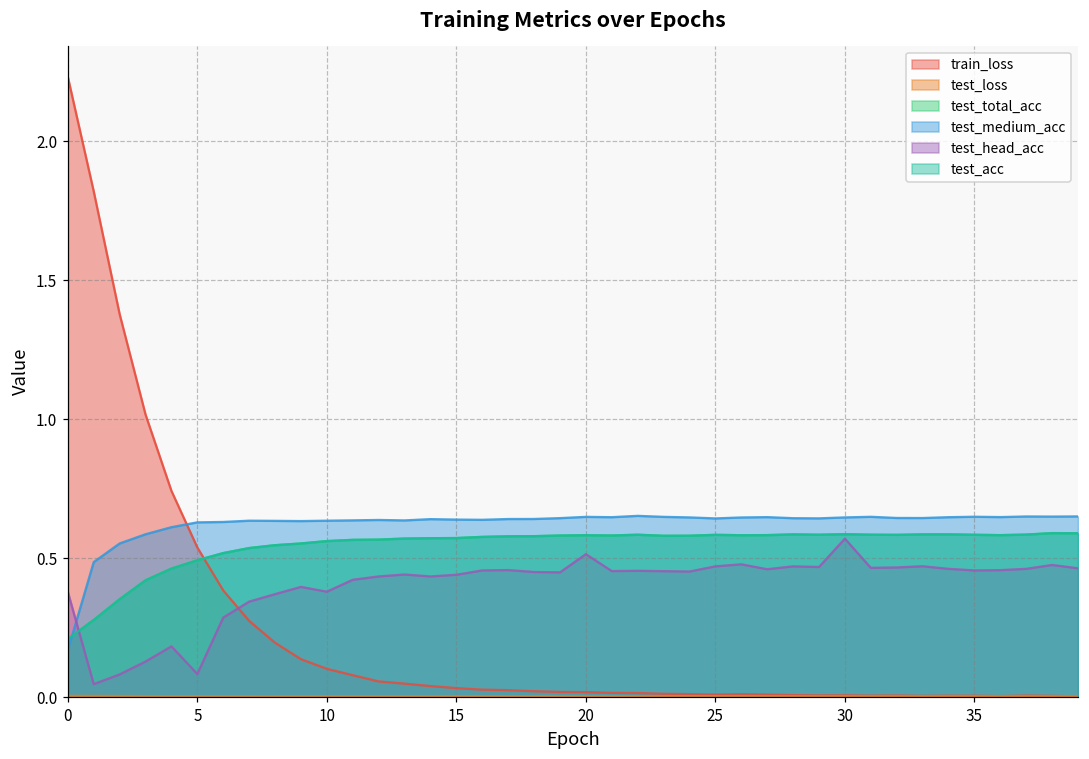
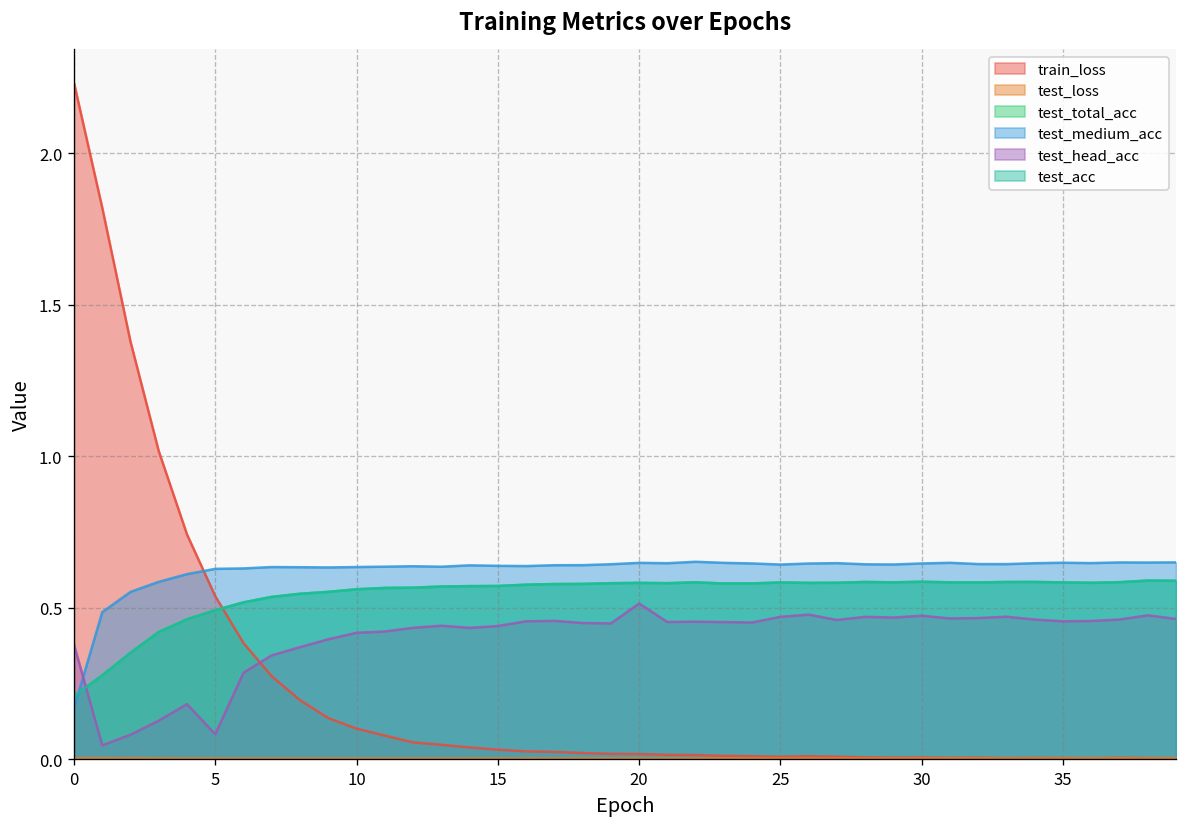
test_head_acc, 10: 0.38 -> 0.42
test_head_acc, 30: 0.57 -> 0.47
